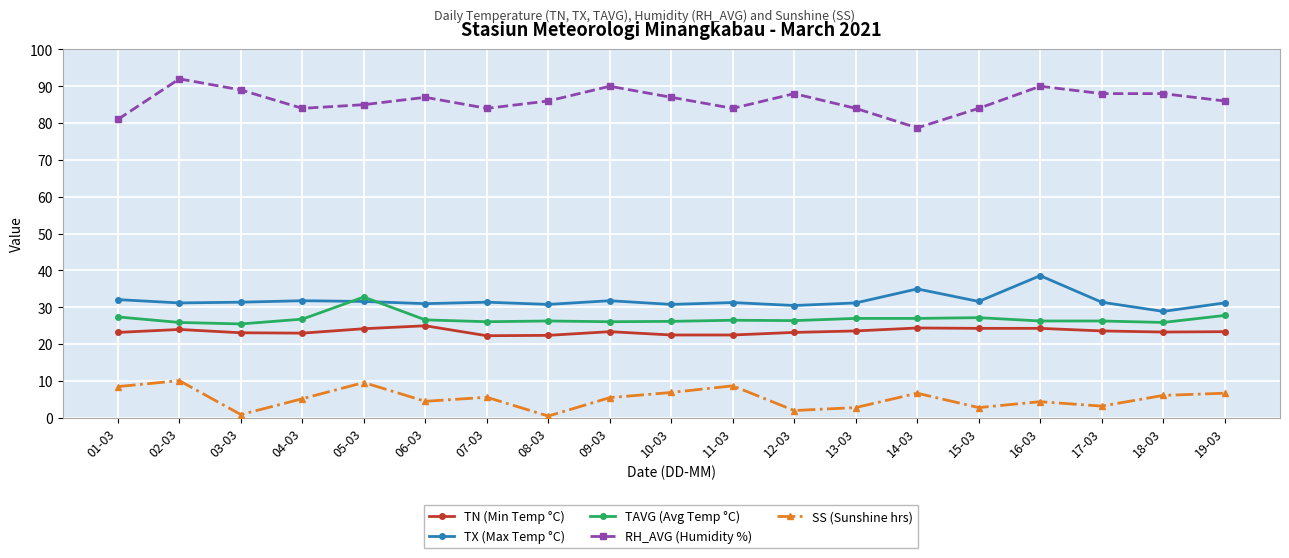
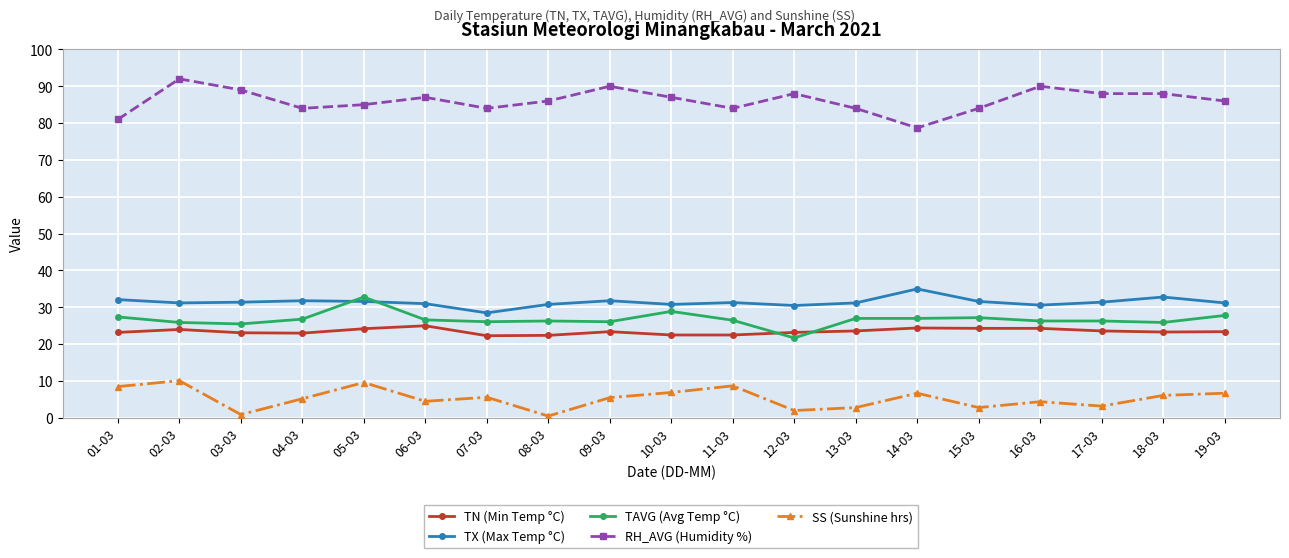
TX (Max Temp °C), 07-03: 31 -> 29
TAVG (Avg Temp °C), 10-03: 26 -> 29
TAVG (Avg Temp °C), 12-03: 26 -> 22
TX (Max Temp °C), 16-03: 39 -> 31
TX (Max Temp °C), 18-03: 29 -> 33
